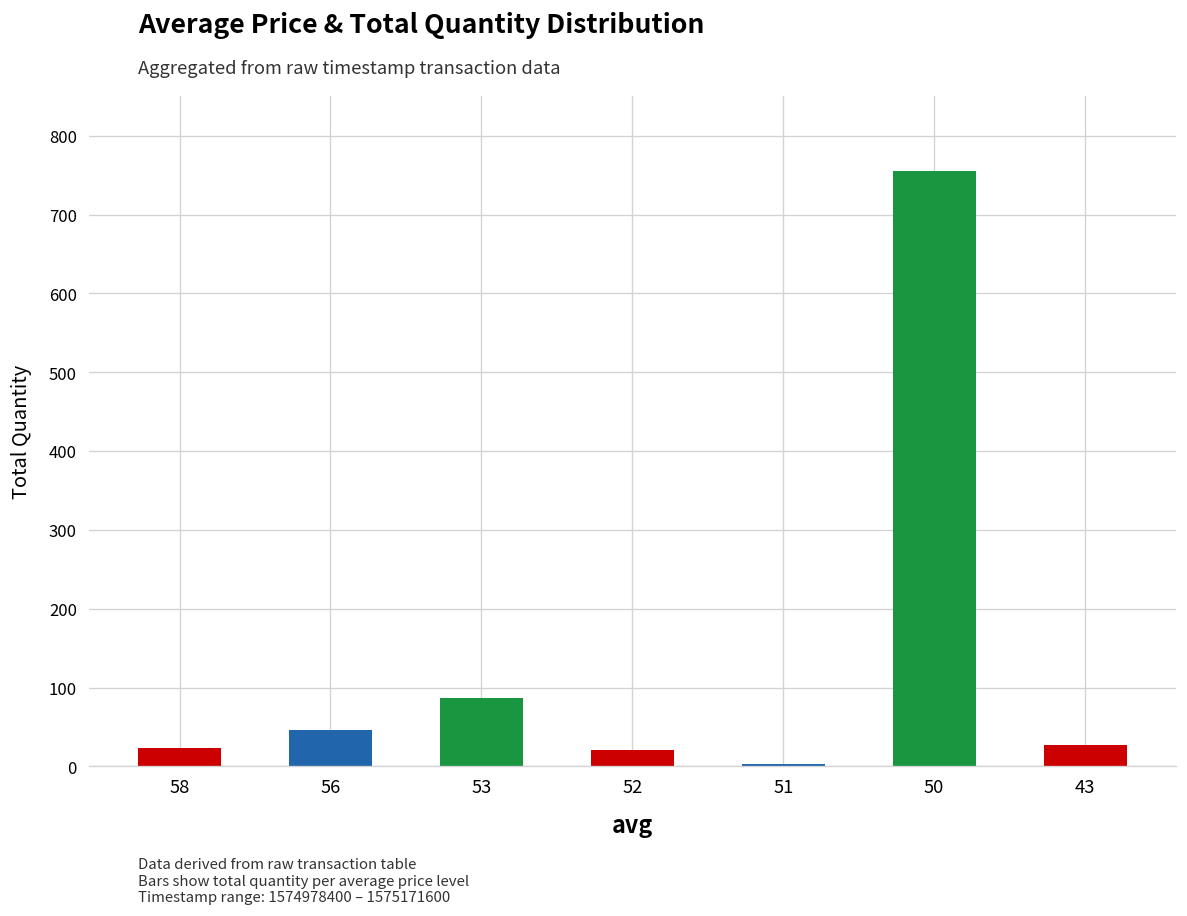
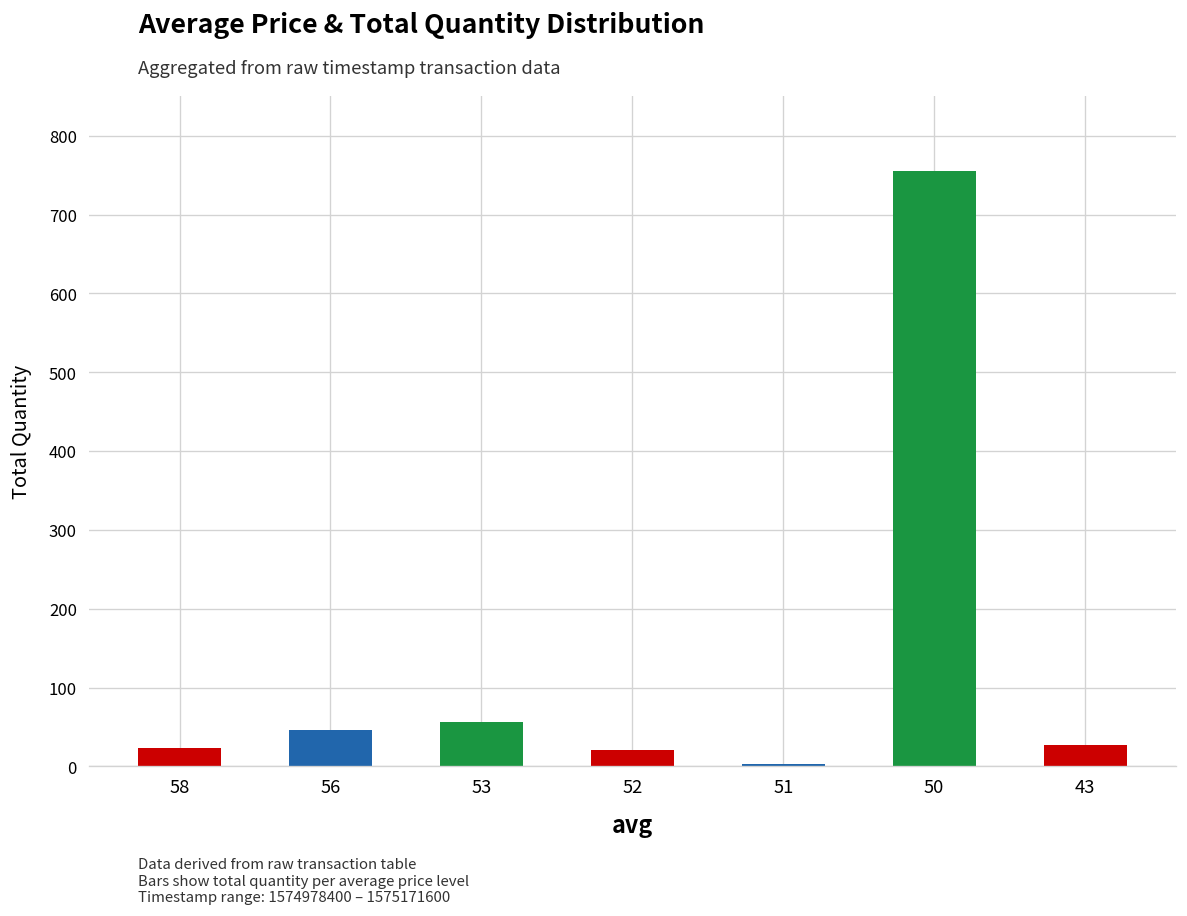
53: 90 -> 60
